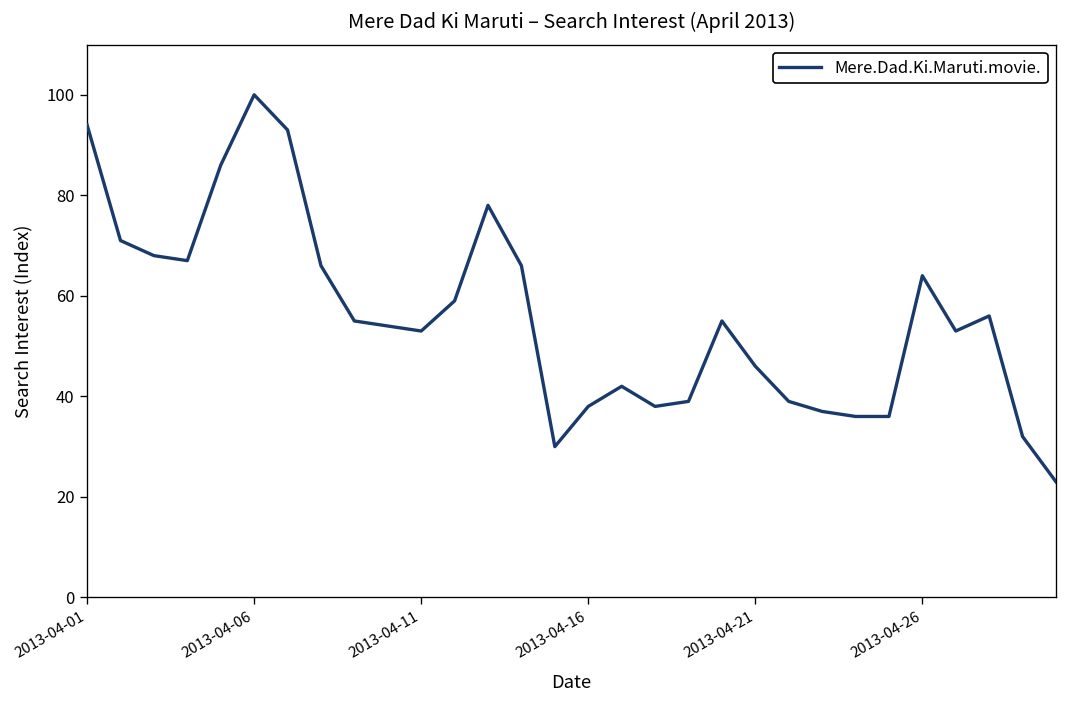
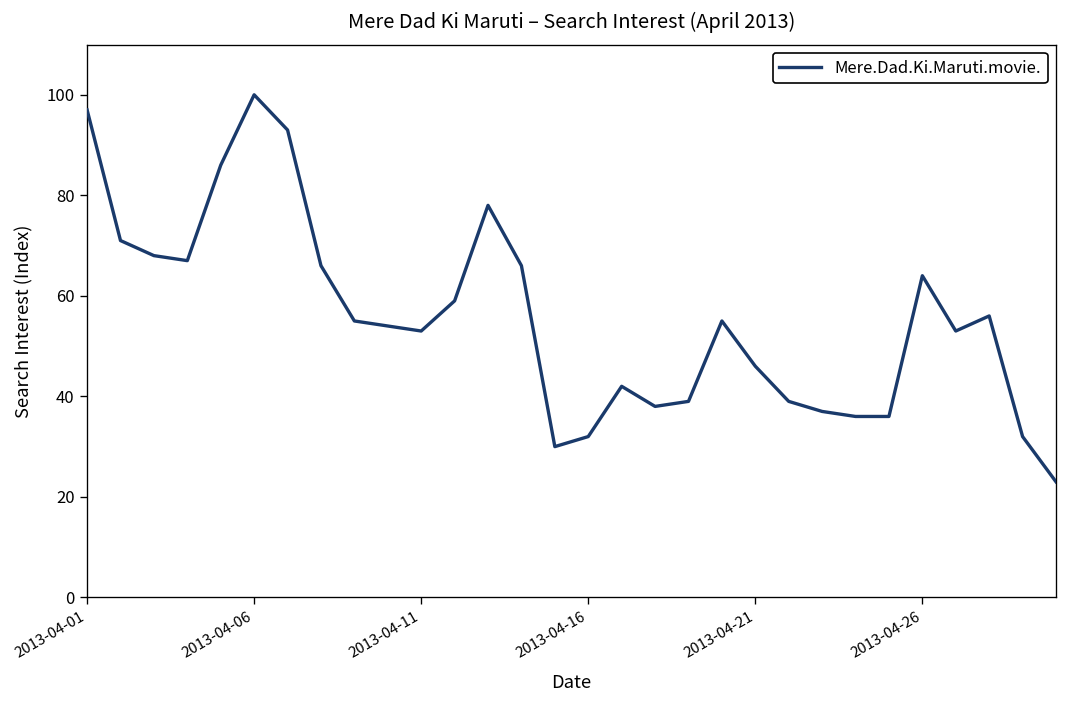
2013-04-01: 94 -> 97
2013-04-16: 38 -> 32
